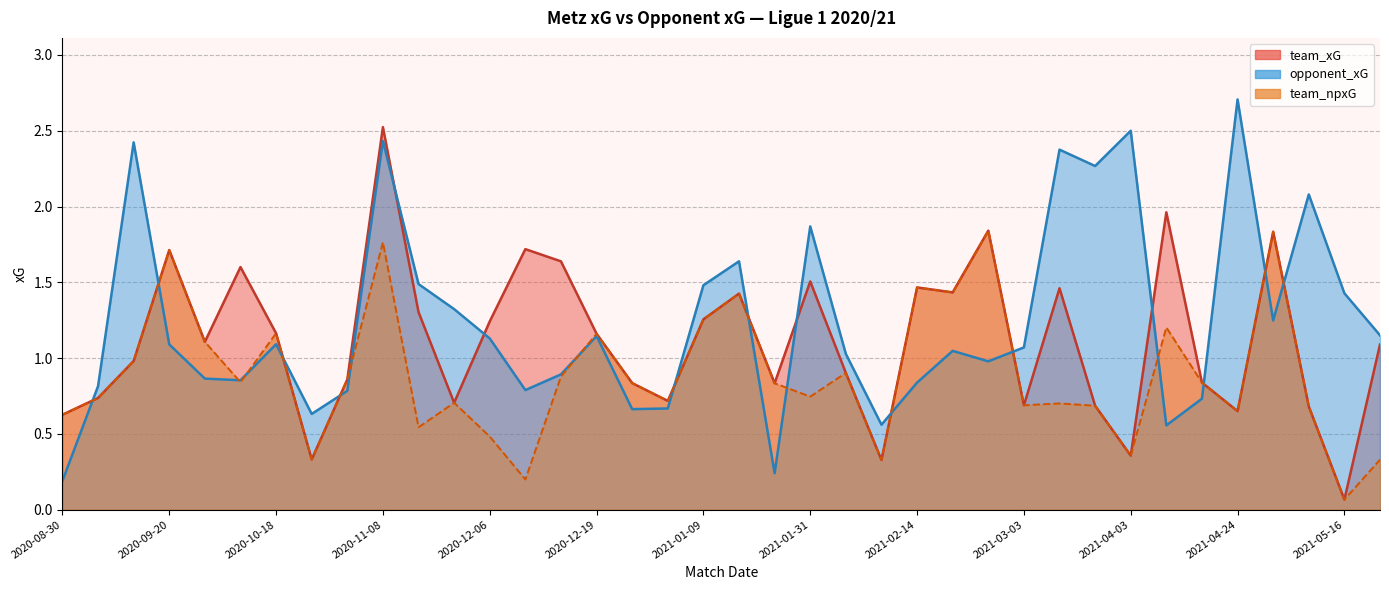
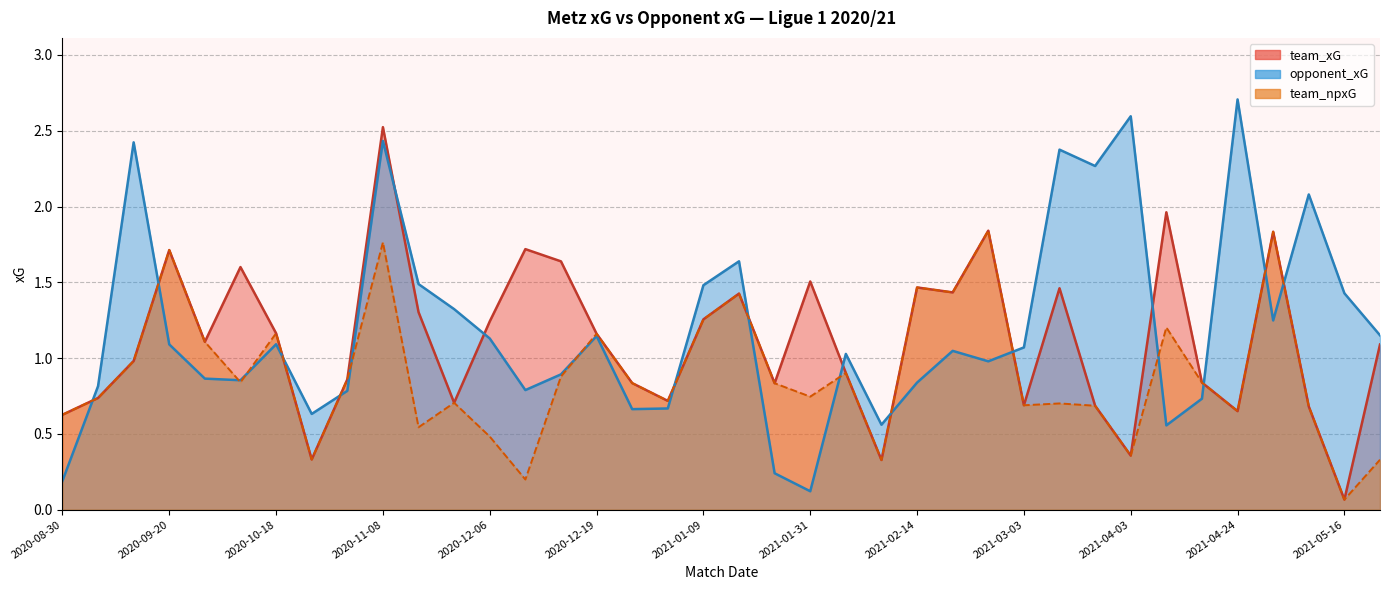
opponent_xG, 2021-01-31: 1.87 -> 0.12
opponent_xG, 2021-04-03: 2.50 -> 2.60
